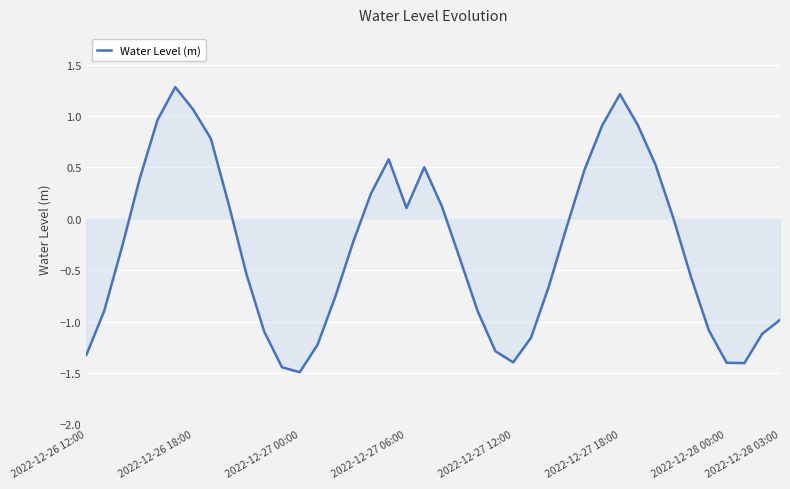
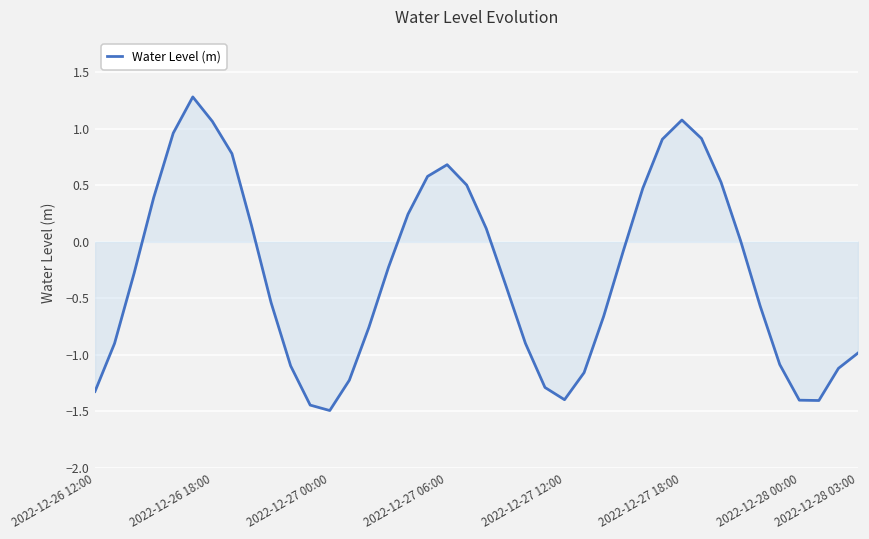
Water Level (m), 2022-12-27 06:00: 0.11 -> 0.68
Water Level (m), 2022-12-27 18:00: 1.21 -> 1.08
